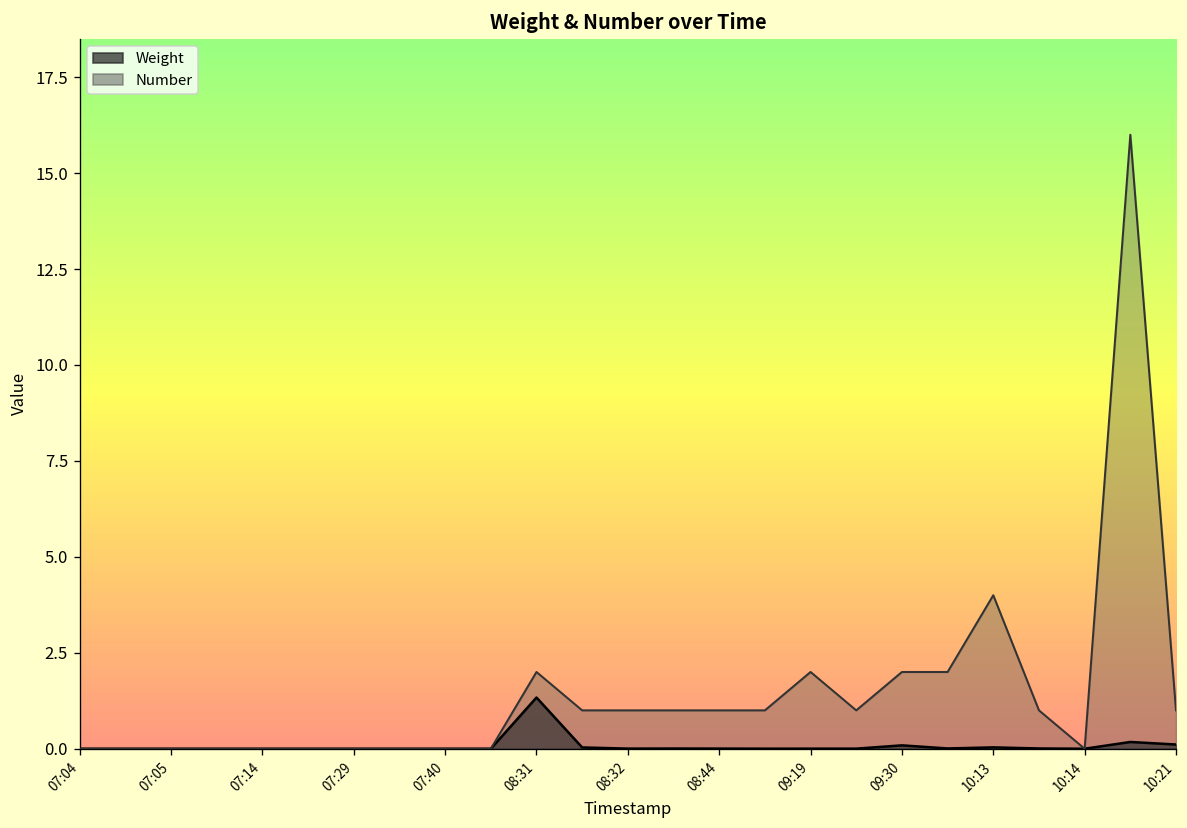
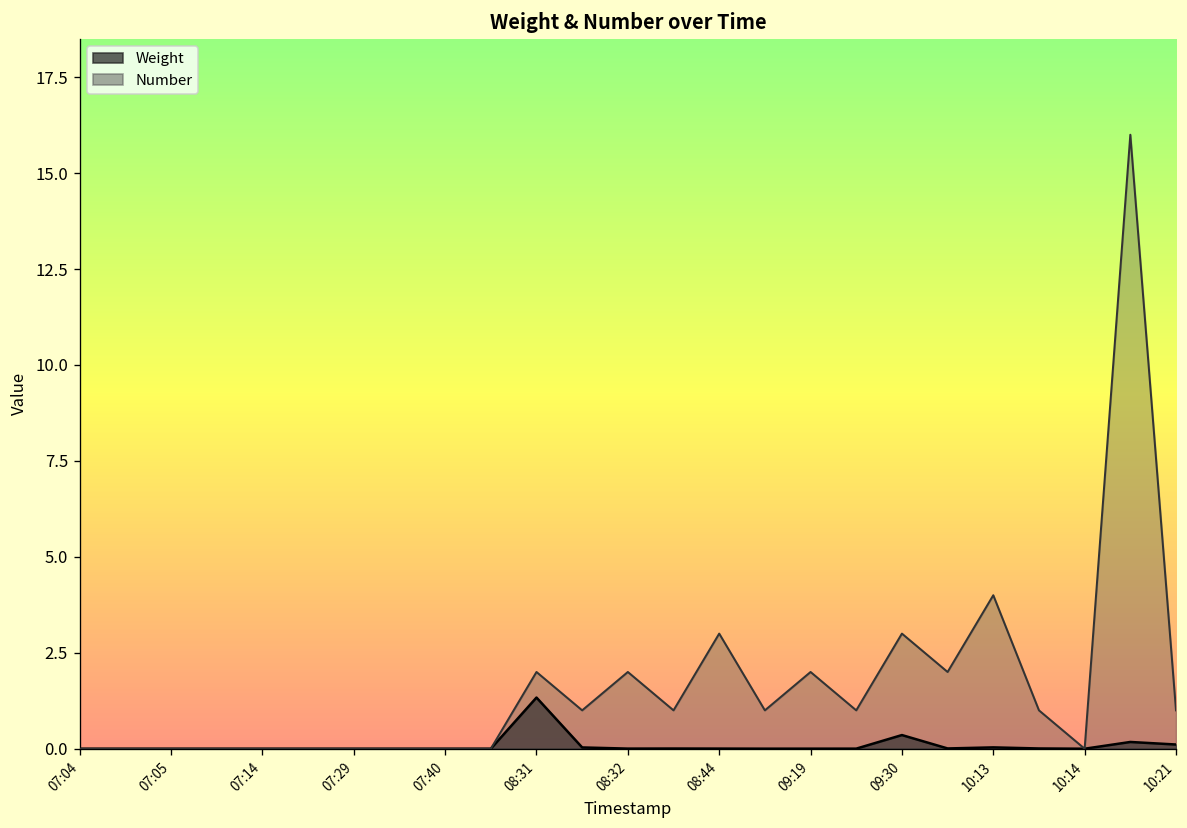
Number, 08:32: 1 -> 2
Number, 08:44: 1 -> 3
Weight, 09:30: 0.1 -> 0.4
Number, 09:30: 2 -> 3
